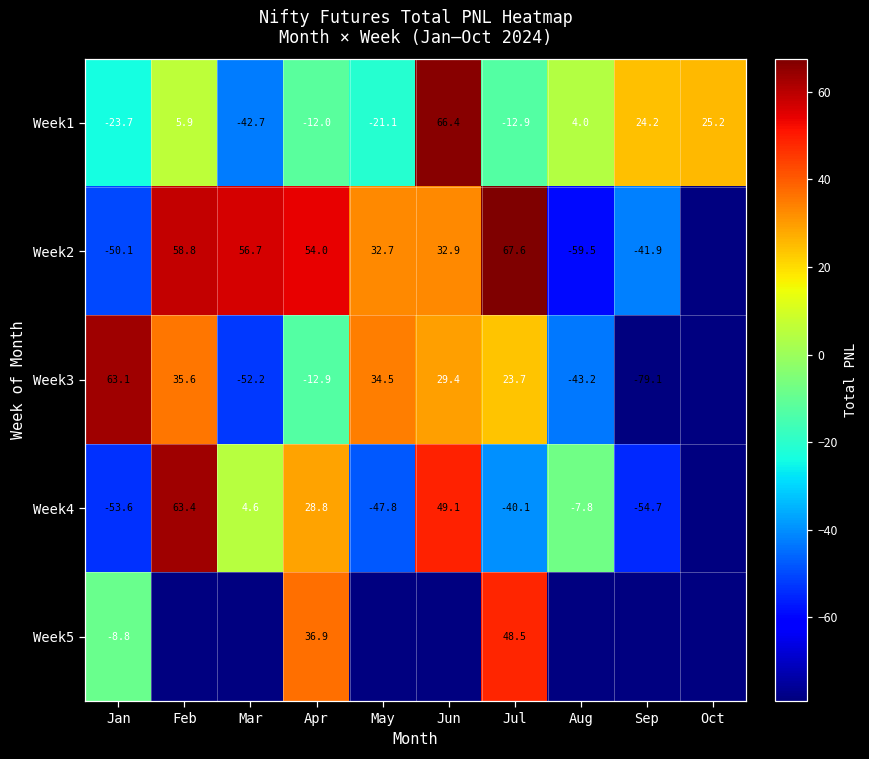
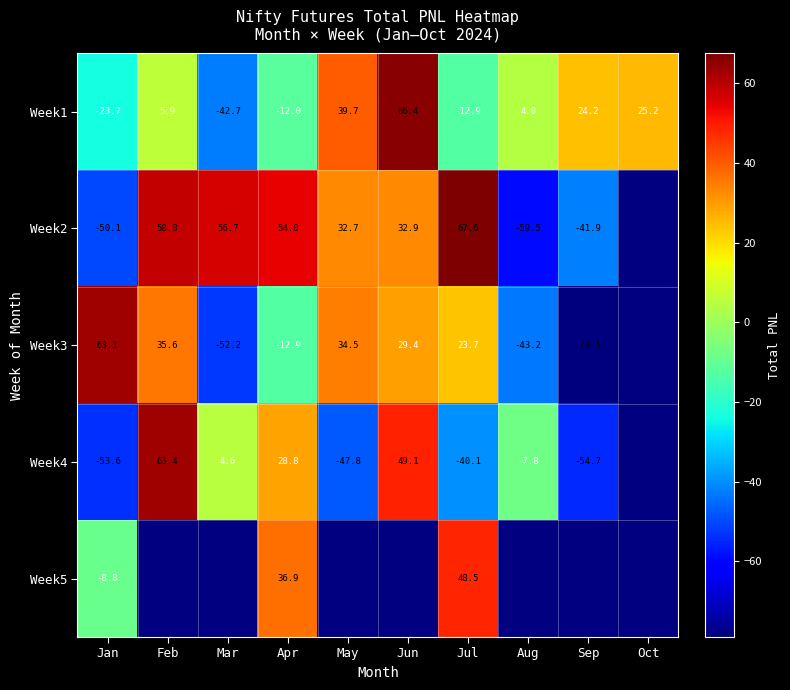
Week1, May: -21.1 -> 39.7
